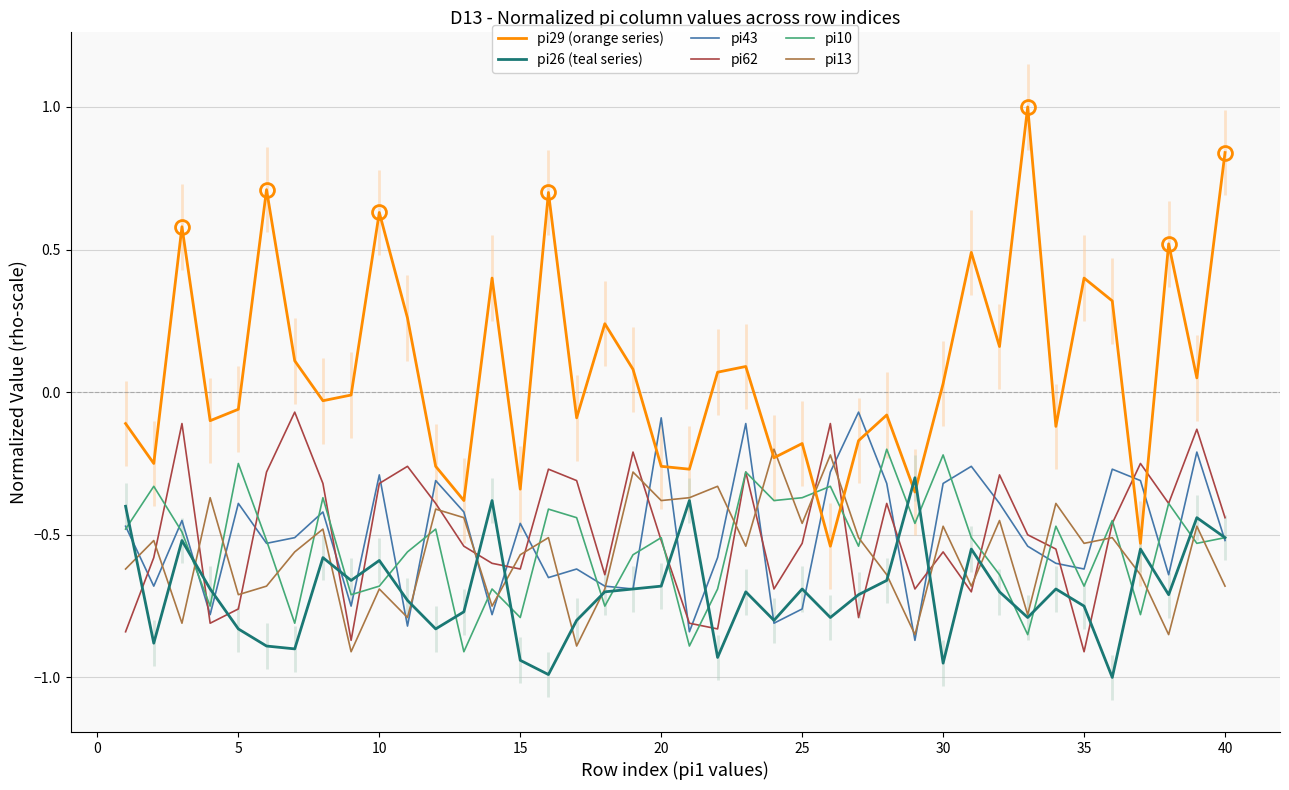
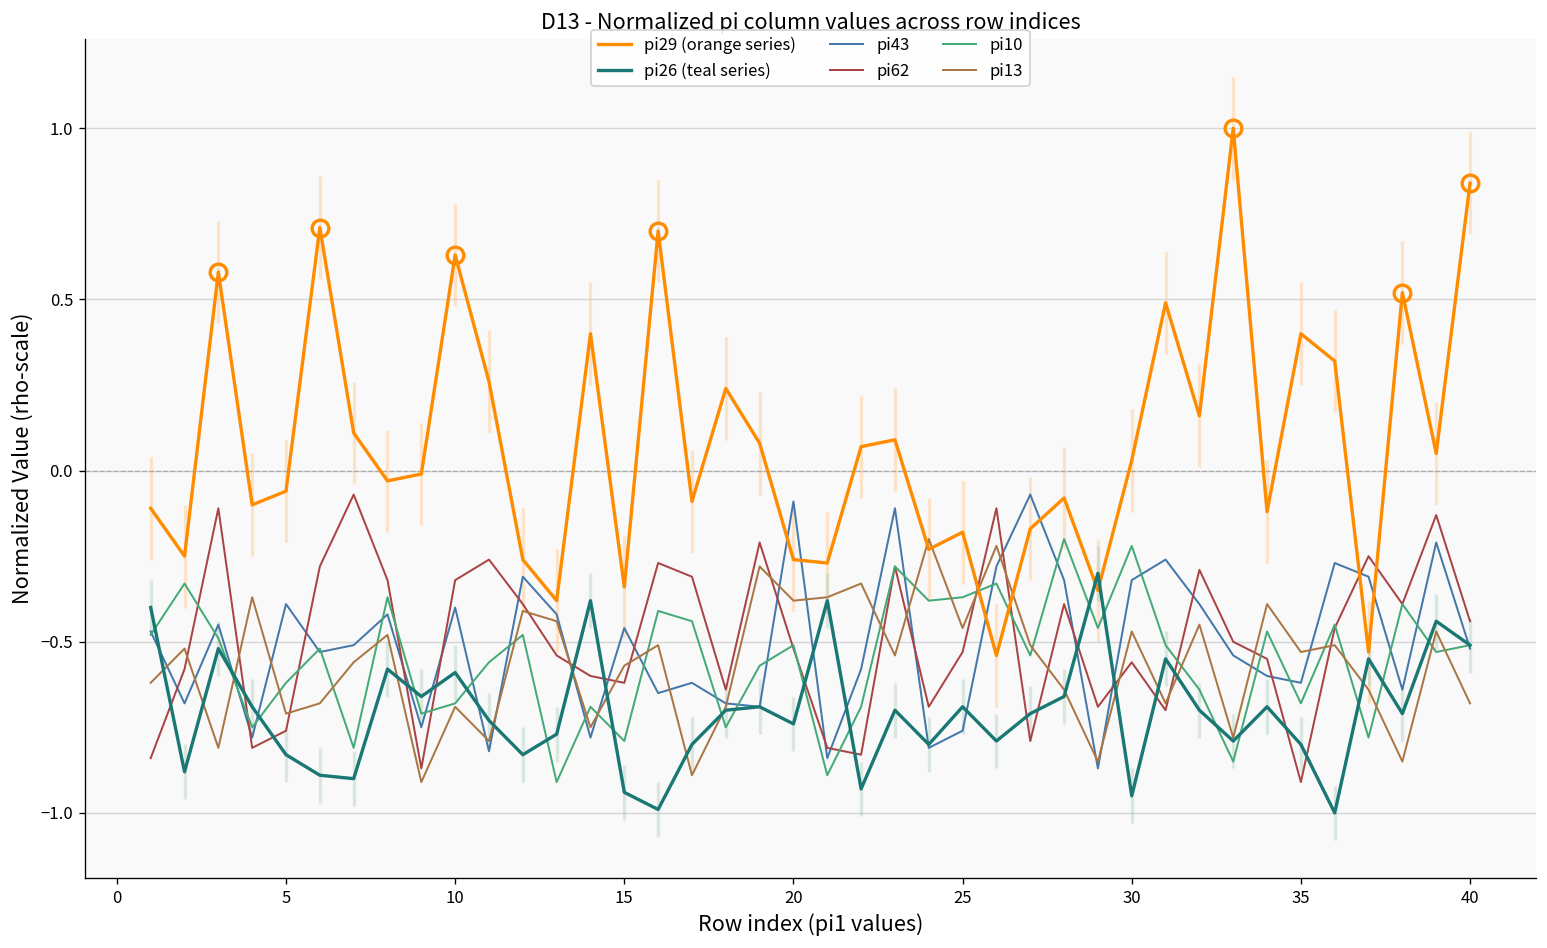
pi10, 5: -0.25 -> -0.62
pi43, 10: -0.29 -> -0.40
pi26 (teal series), 20: -0.68 -> -0.74
pi26 (teal series), 35: -0.75 -> -0.80
